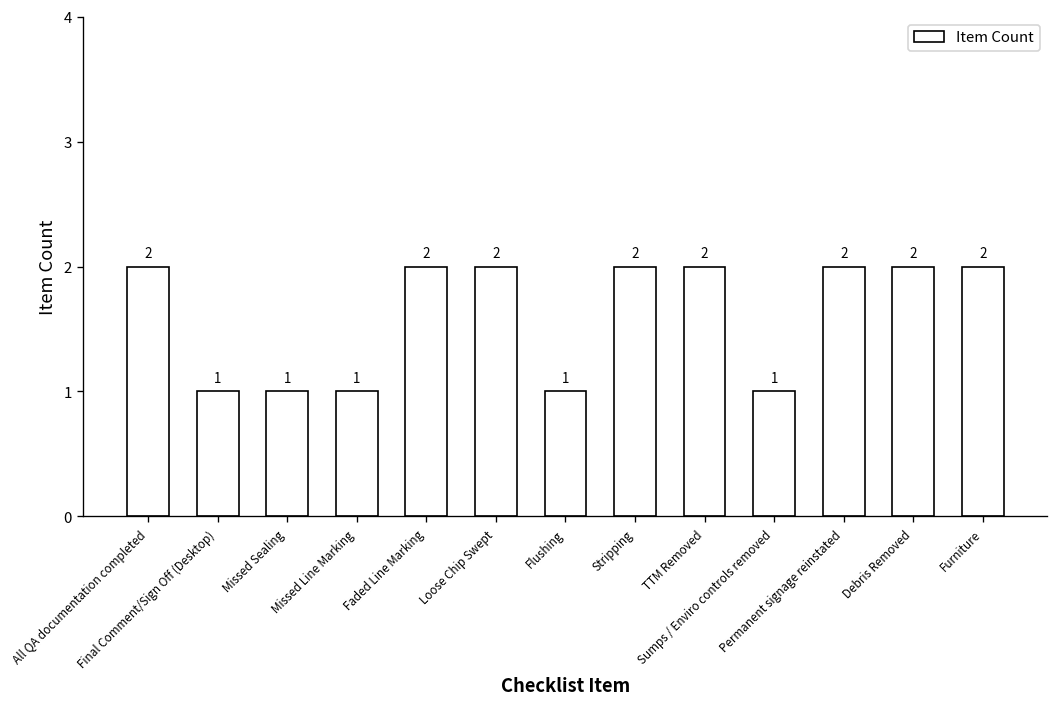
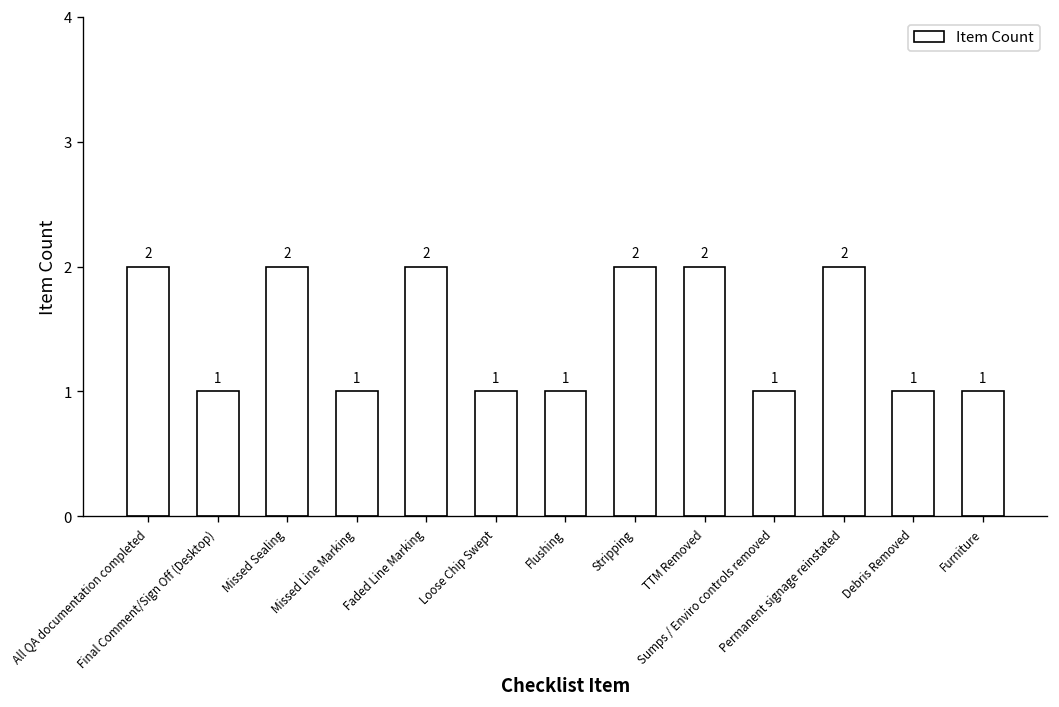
Missed Sealing: 1 -> 2
Loose Chip Swept: 2 -> 1
Debris Removed: 2 -> 1
Furniture: 2 -> 1
